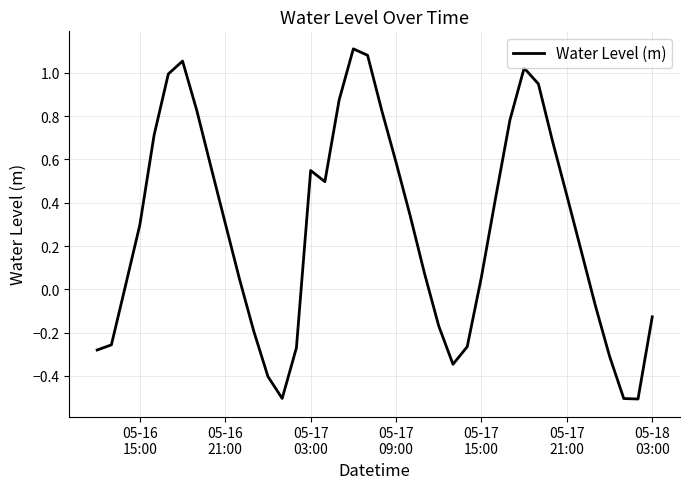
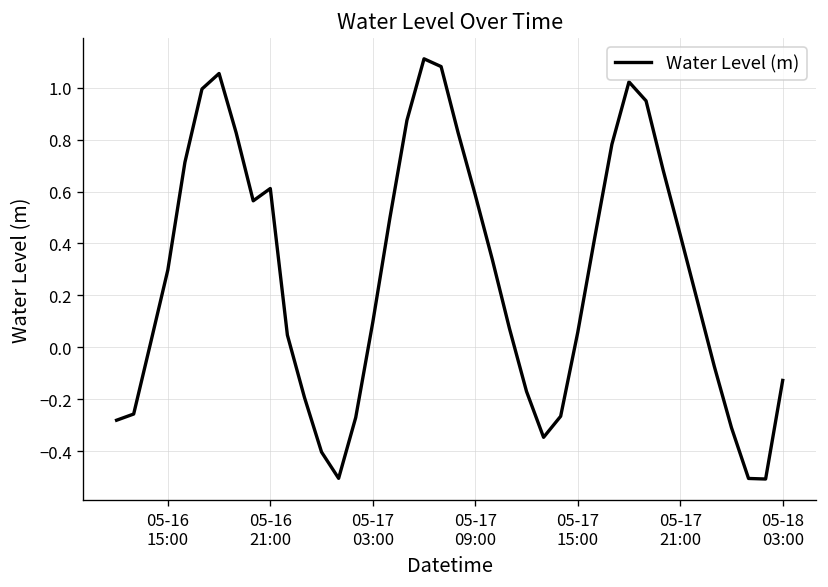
05-16 21:00: 0.31 -> 0.61
05-17 03:00: 0.55 -> 0.10
